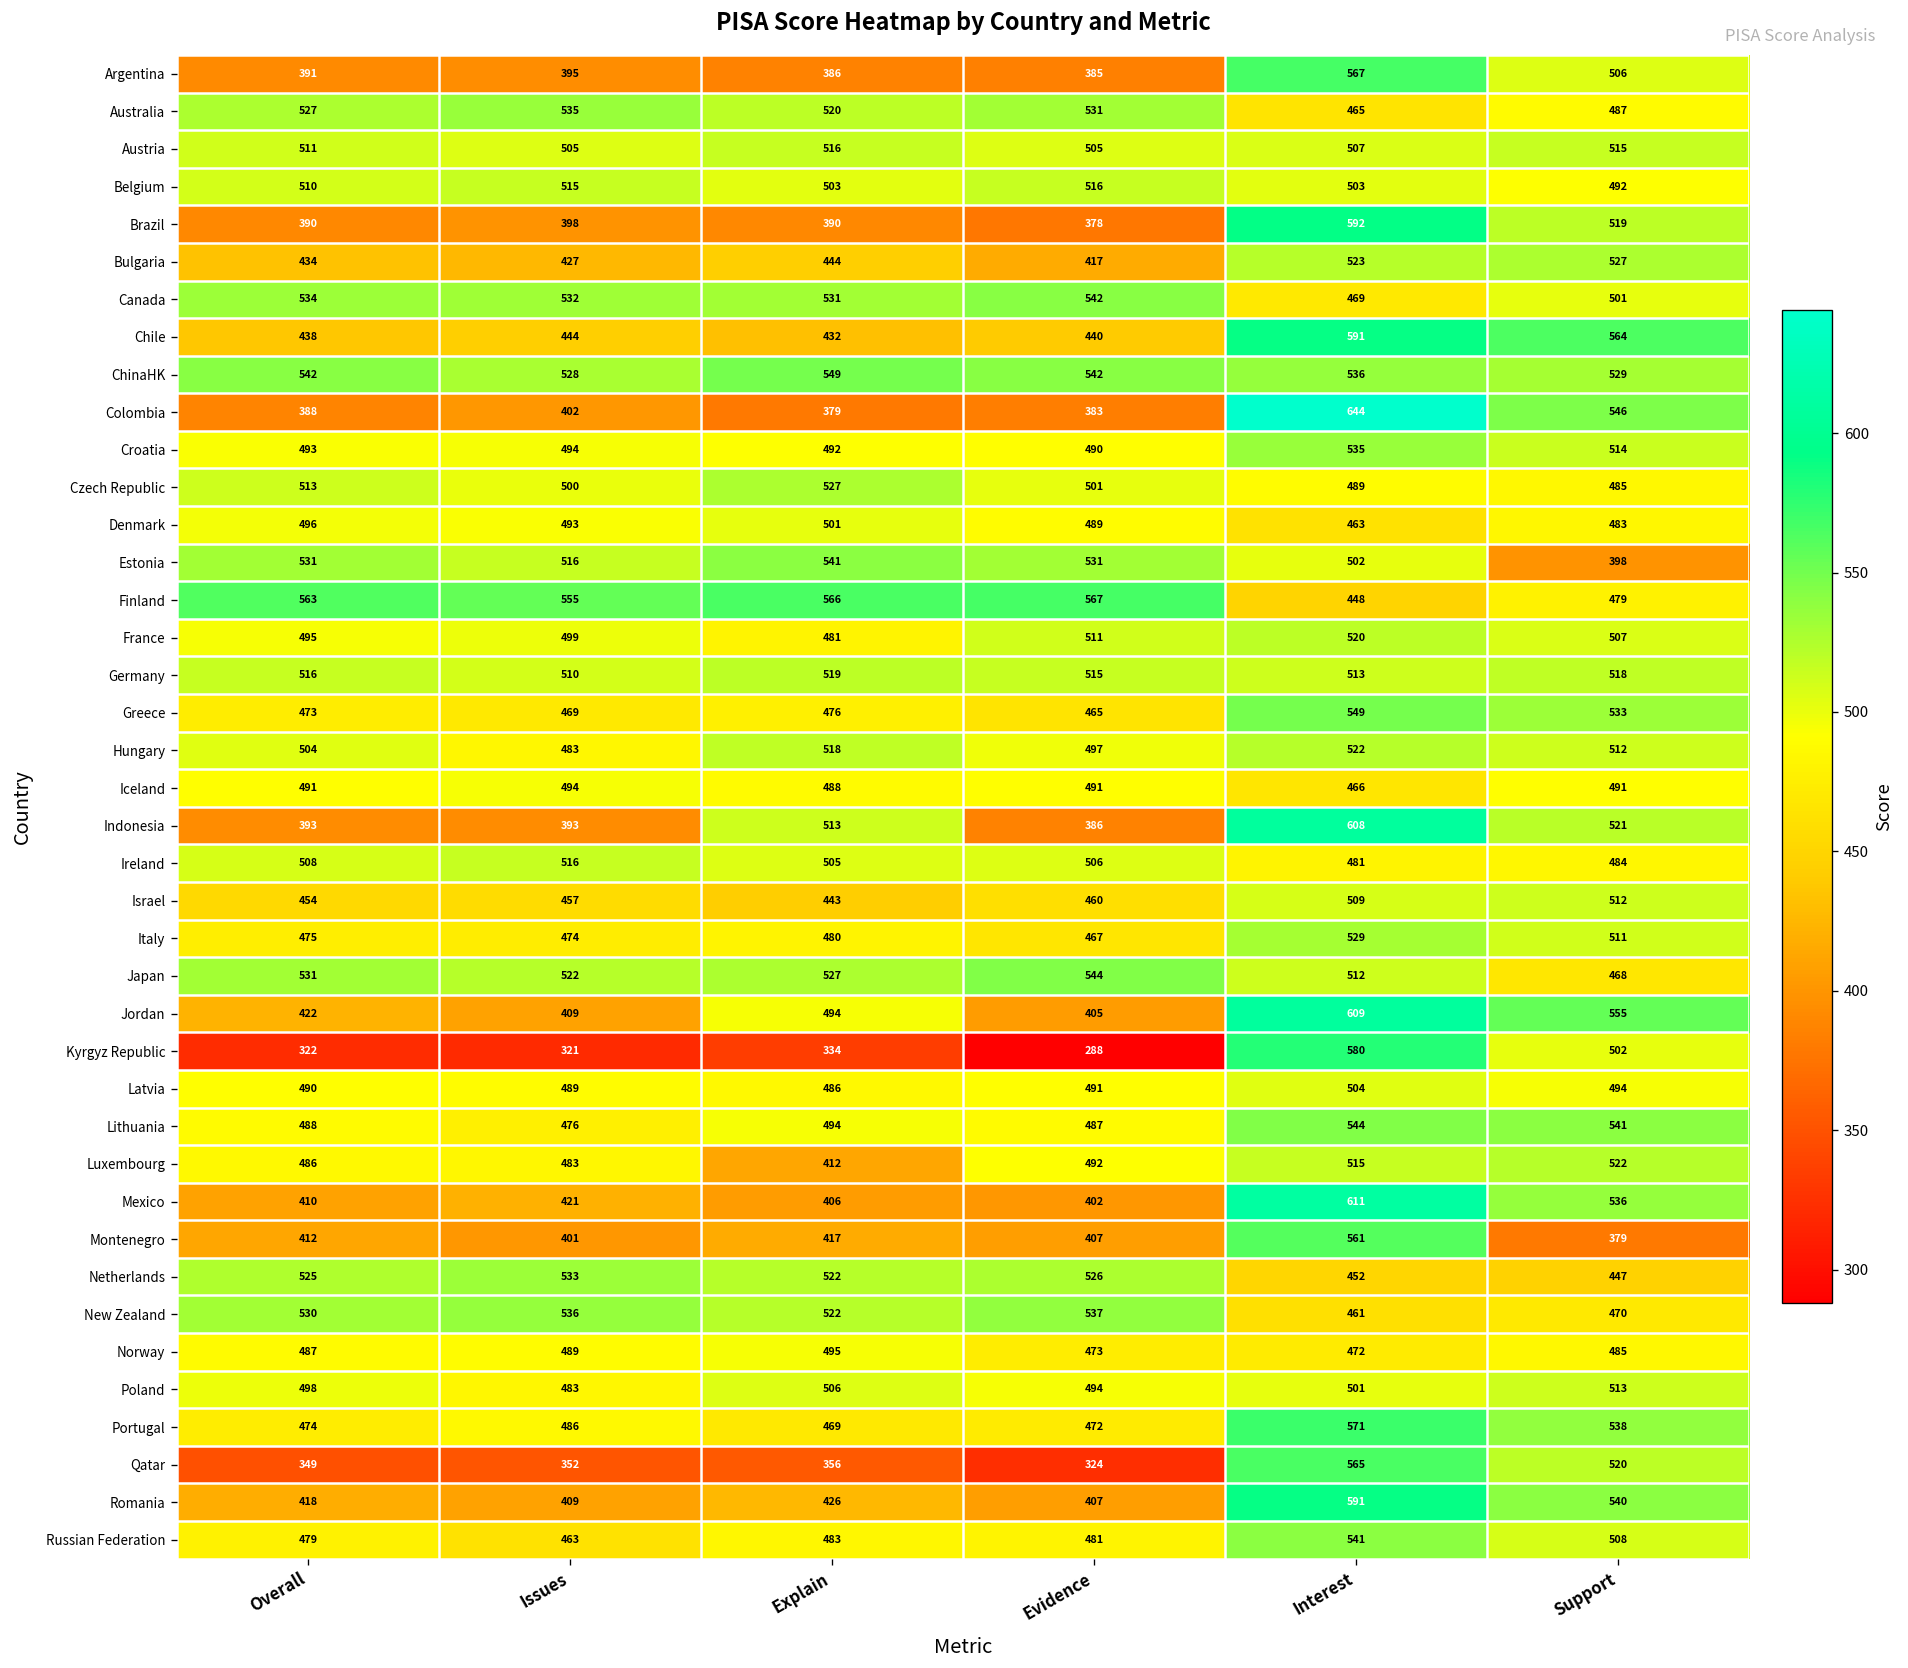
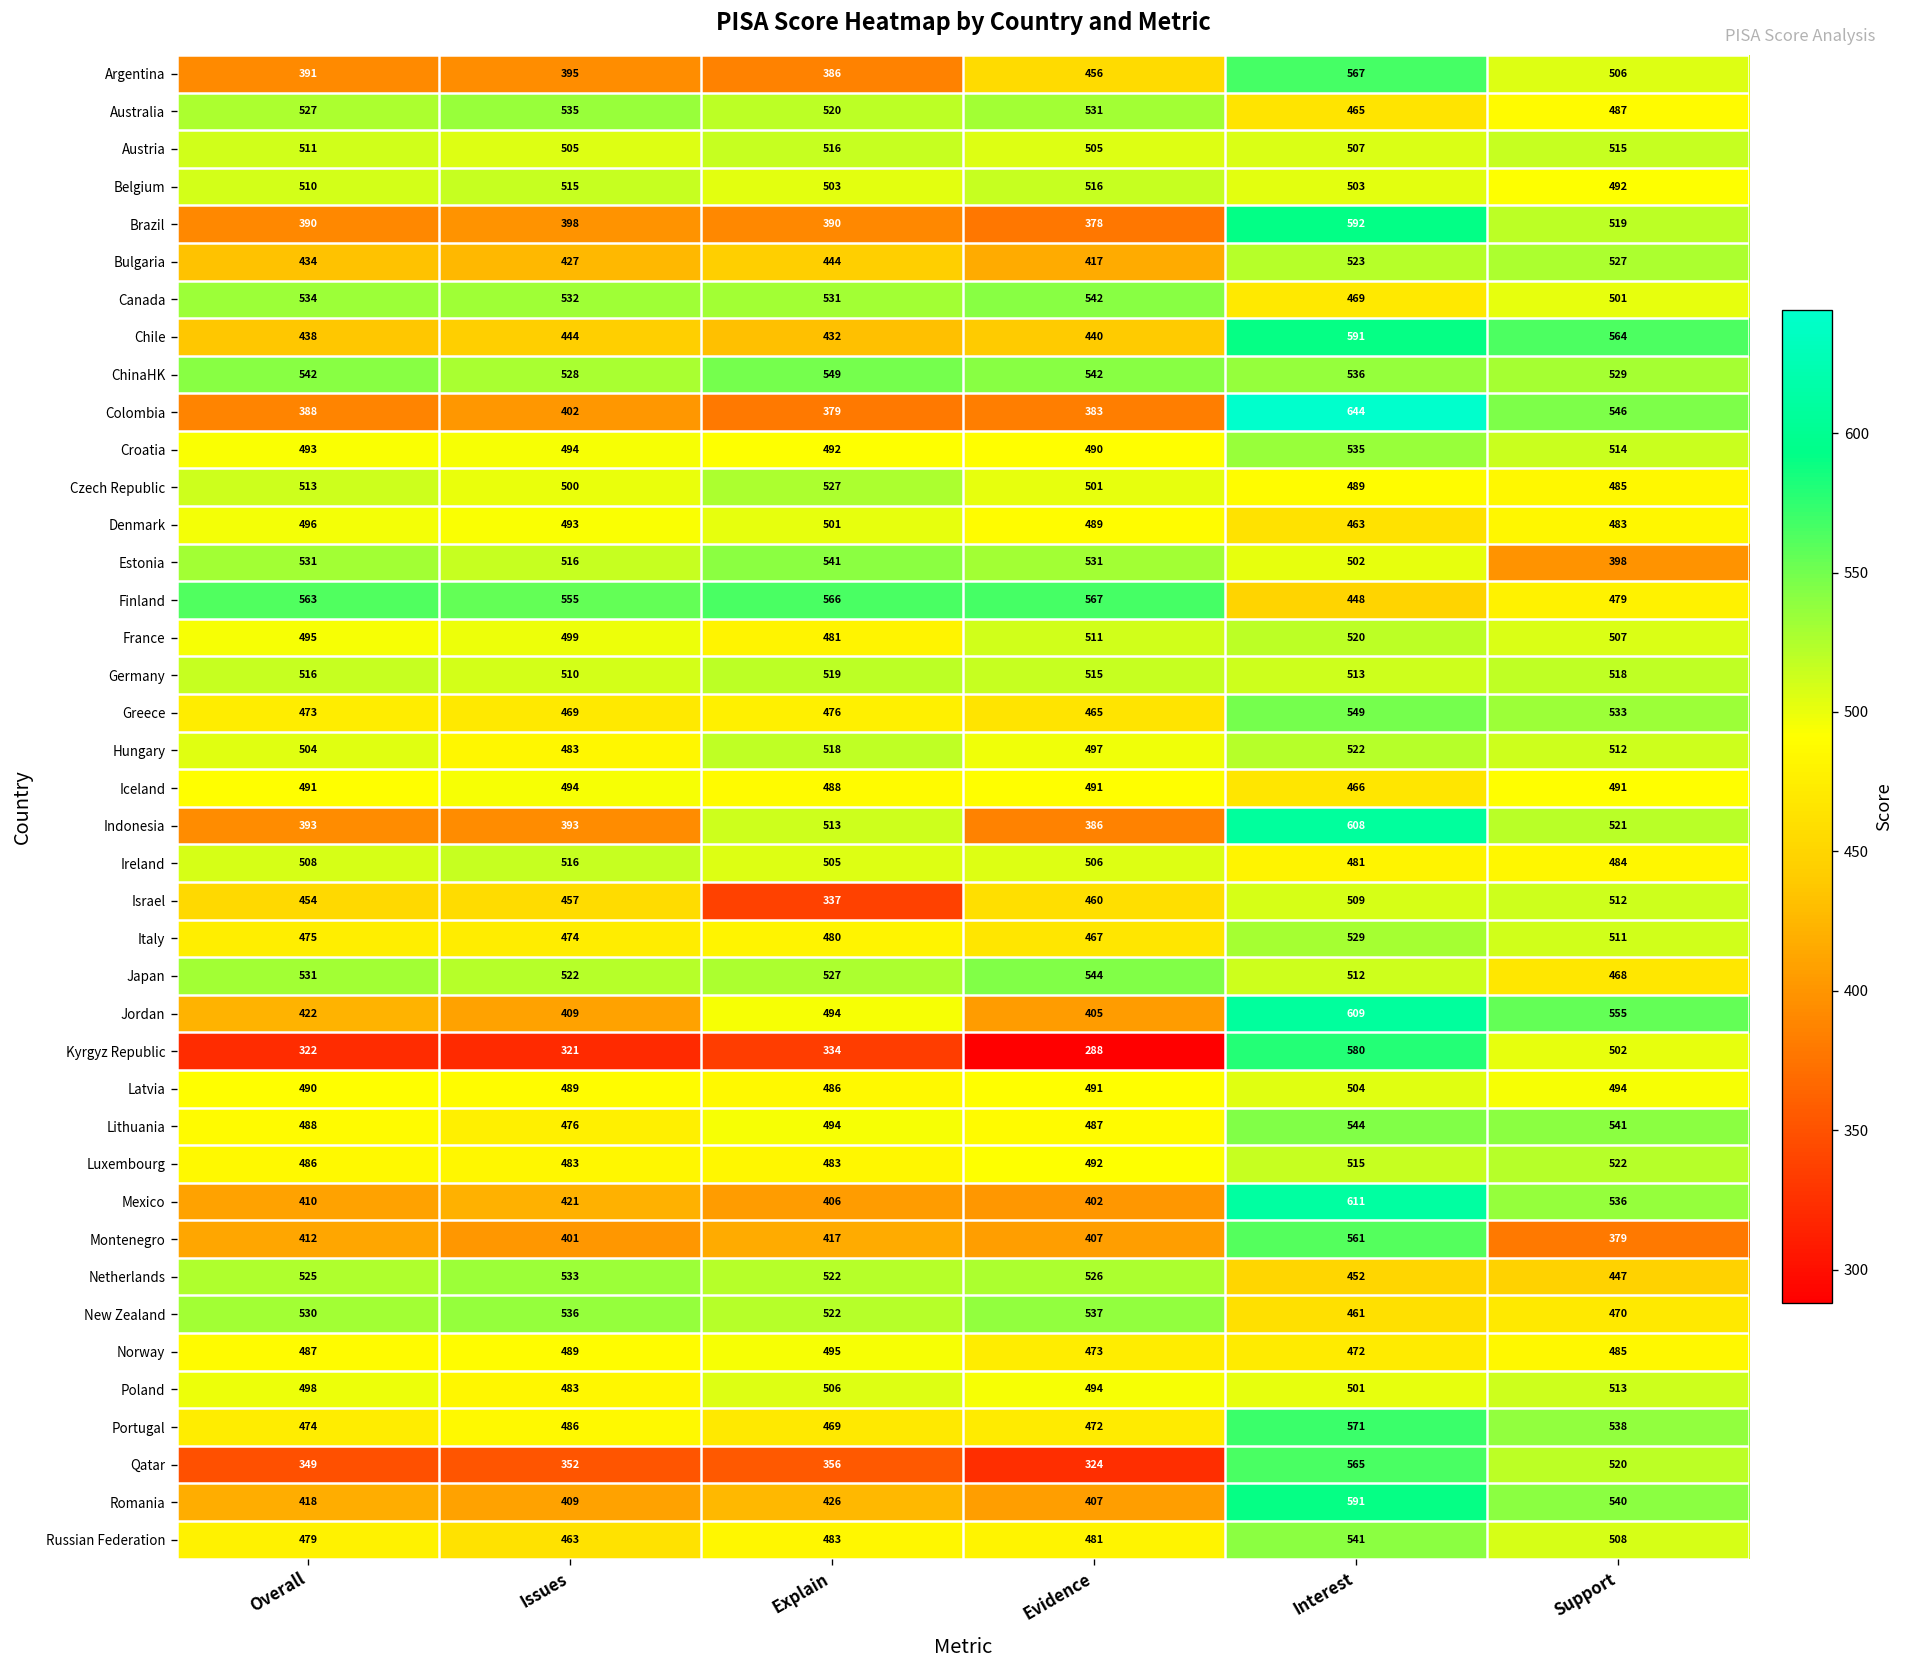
Argentina, Evidence: 385 -> 456
Israel, Explain: 443 -> 337
Luxembourg, Explain: 412 -> 483
